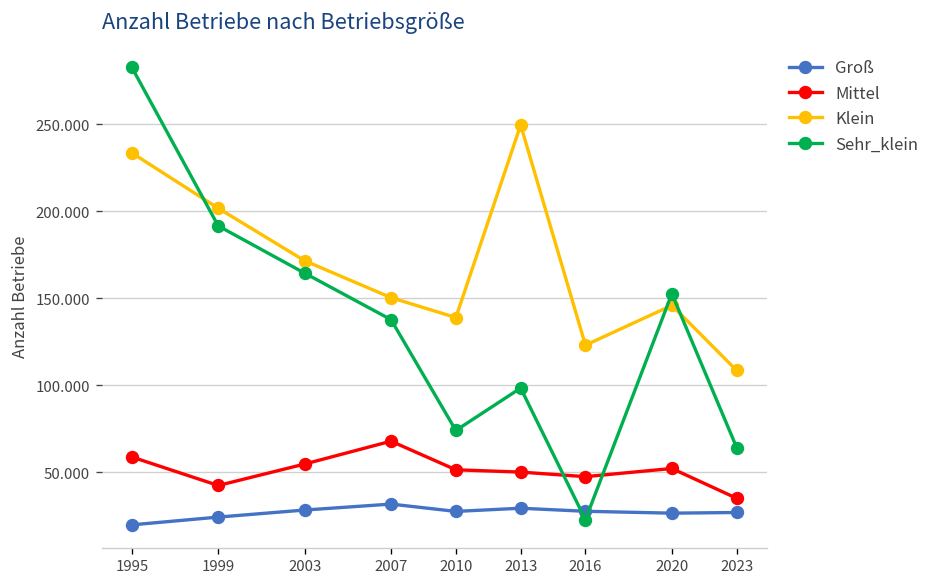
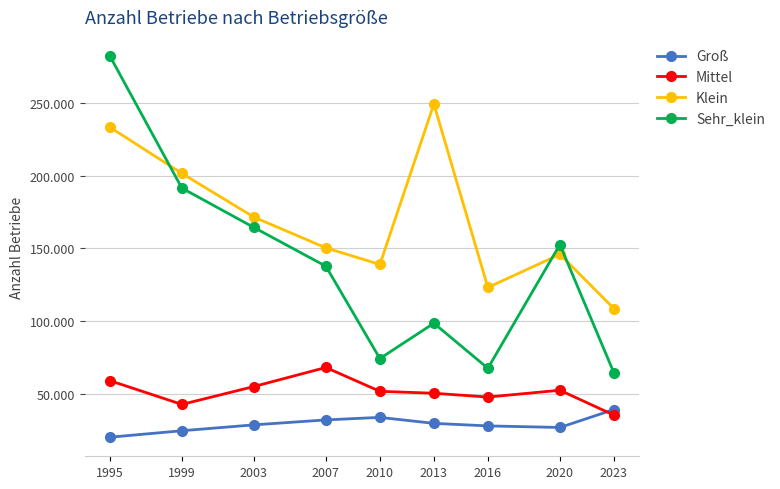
Groß, 2010: 28 -> 34
Sehr_klein, 2016: 23 -> 67
Groß, 2023: 27 -> 39
